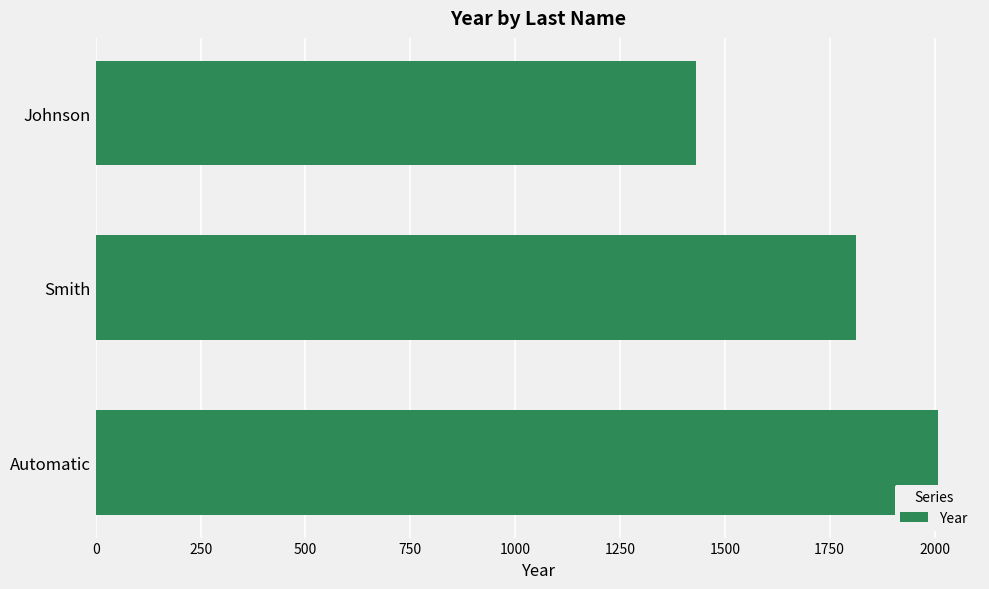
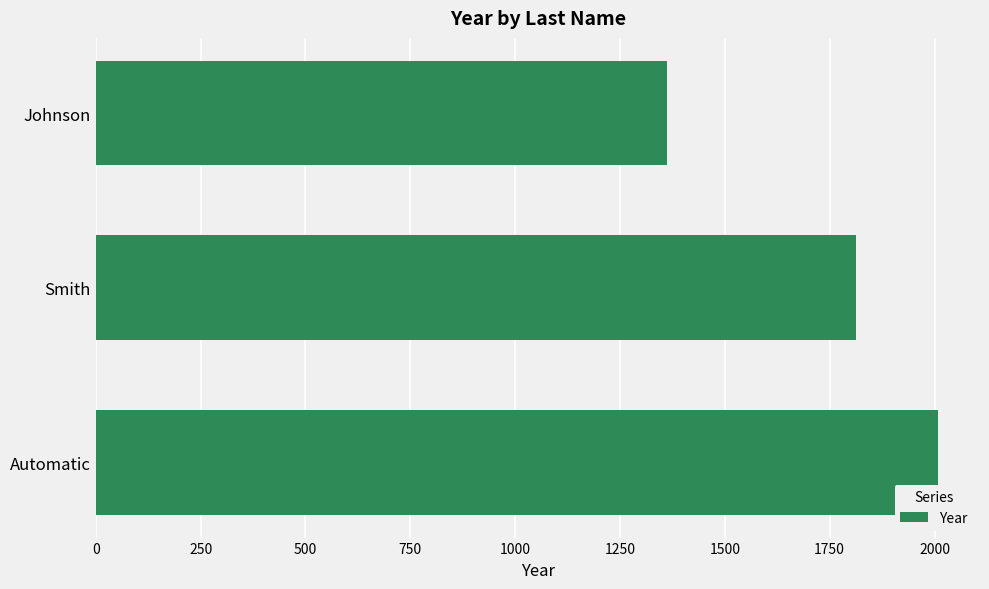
Johnson: 1430 -> 1360
